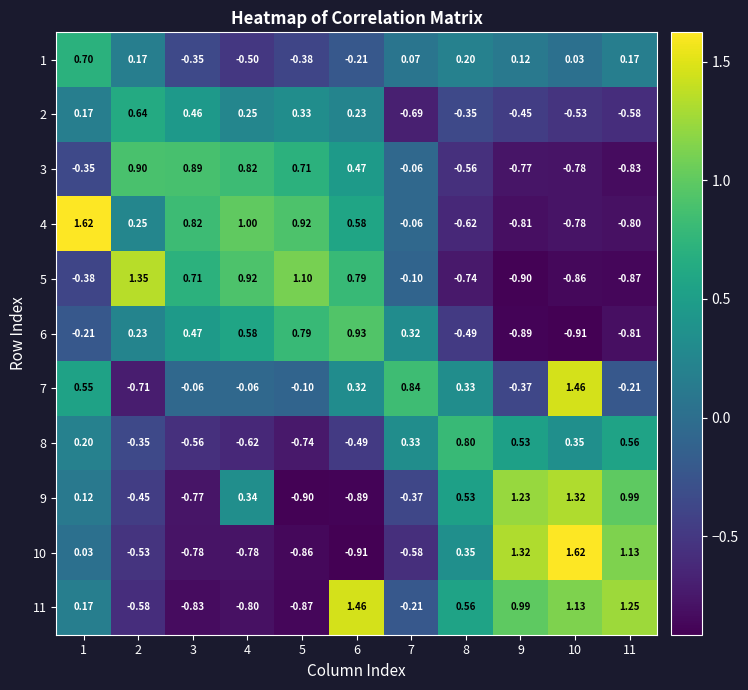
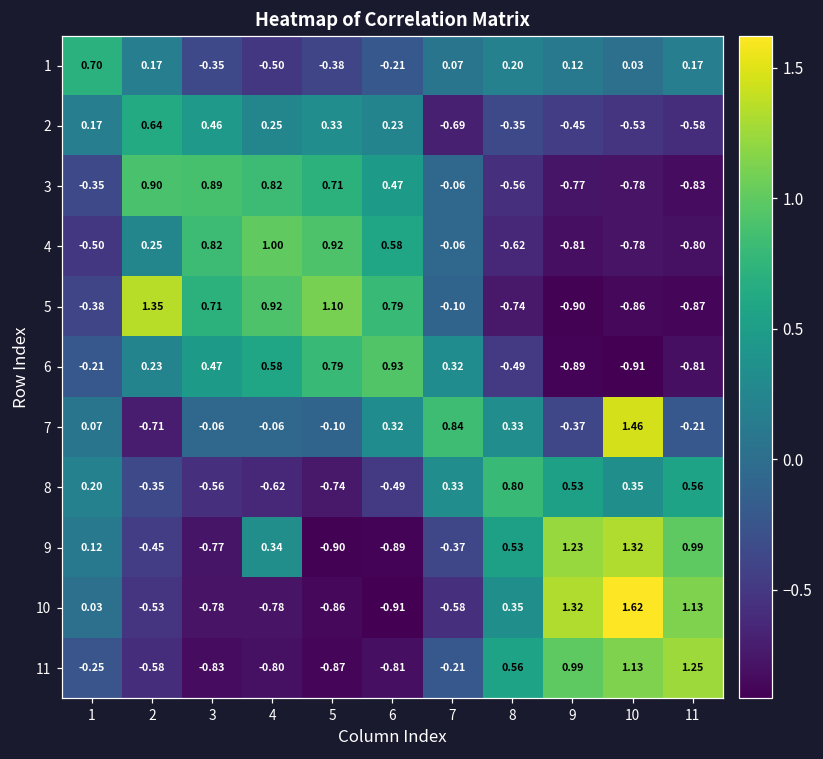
4, 1: 1.62 -> -0.50
7, 1: 0.55 -> 0.07
11, 1: 0.17 -> -0.25
11, 6: 1.46 -> -0.81
